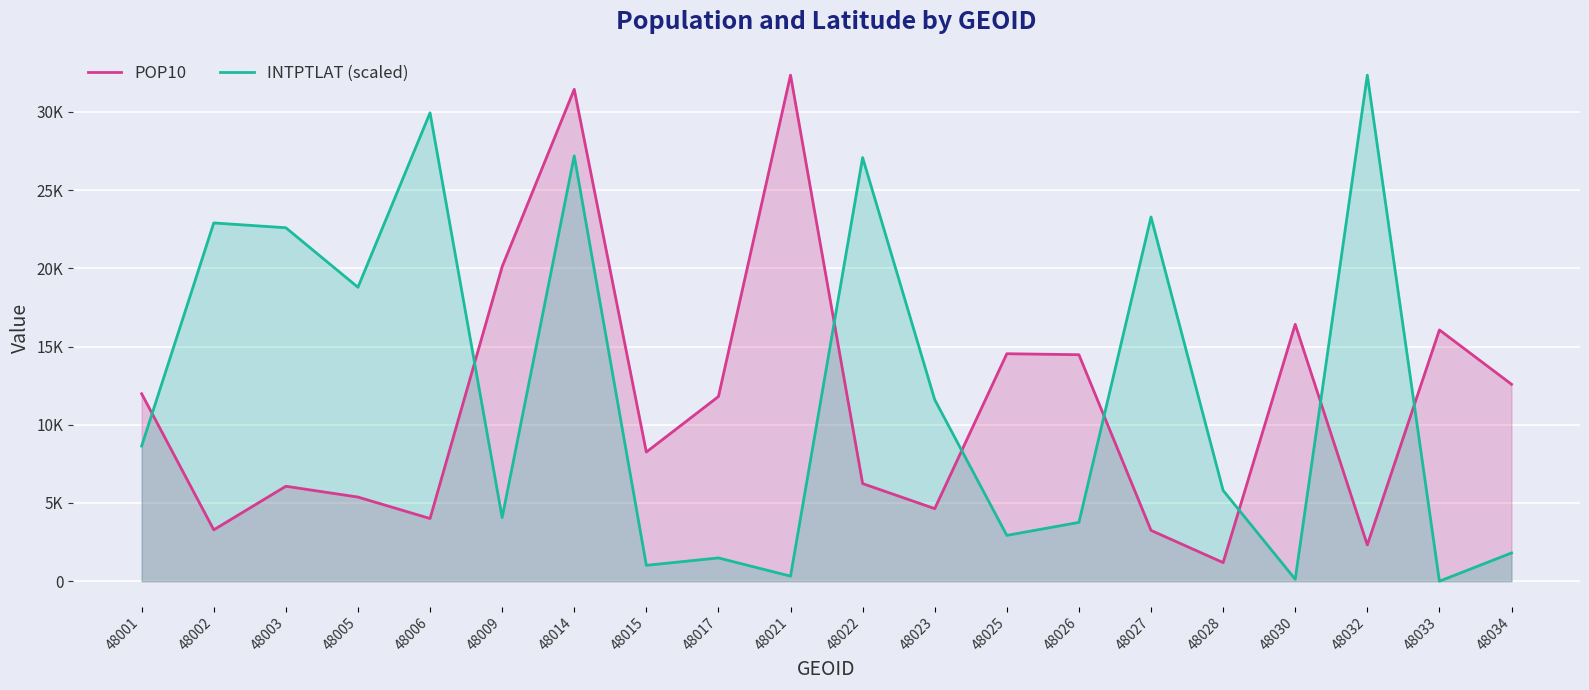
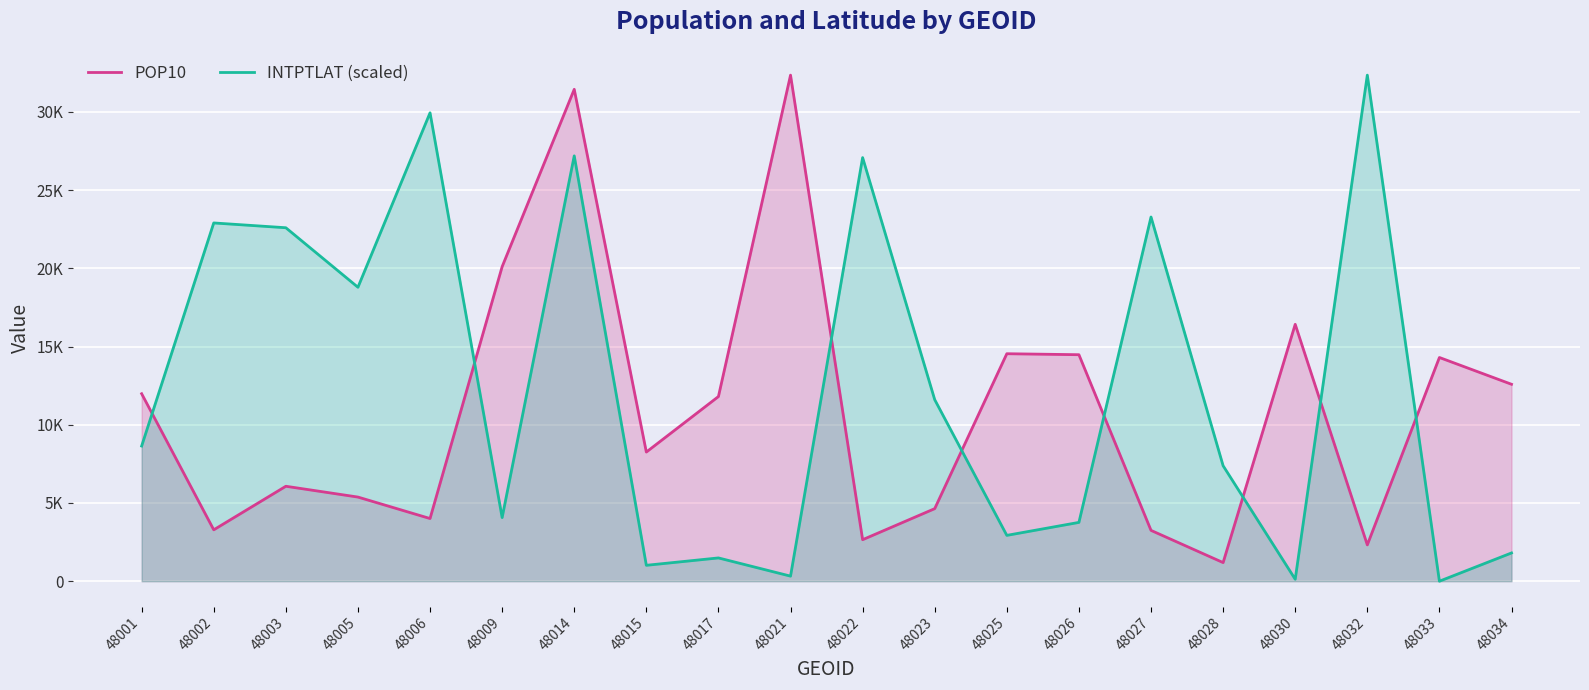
POP10, 48022: 6200 -> 2700
INTPTLAT (scaled), 48028: 5800 -> 7400
POP10, 48033: 16100 -> 14300
